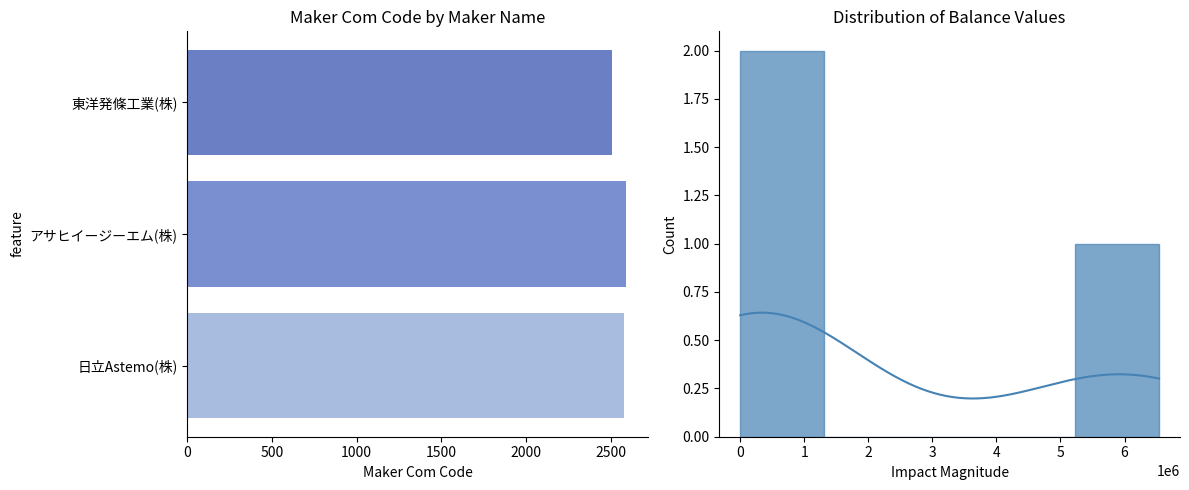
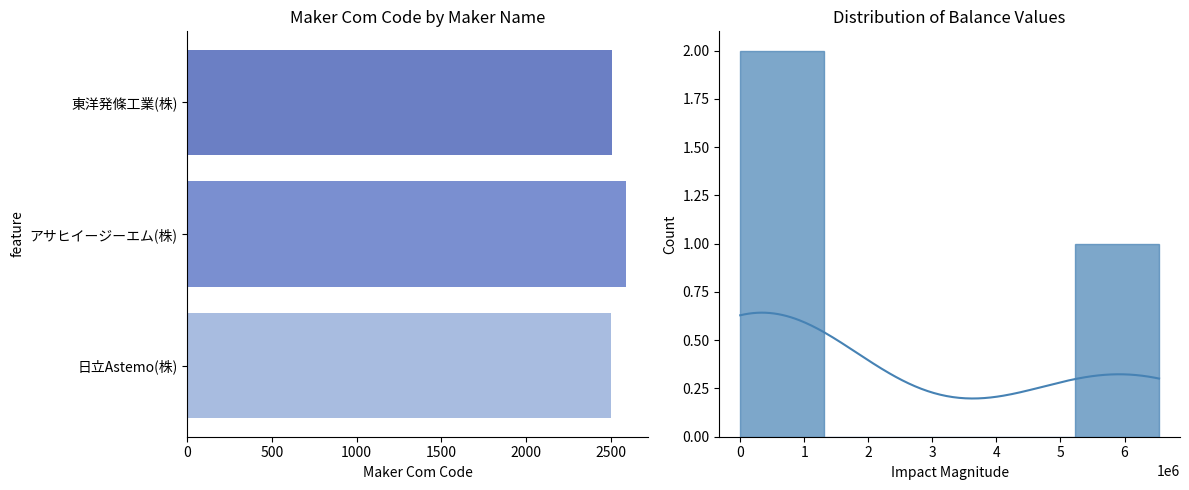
Maker Com Code by Maker Name, 日立Astemo(株): 2580 -> 2500
